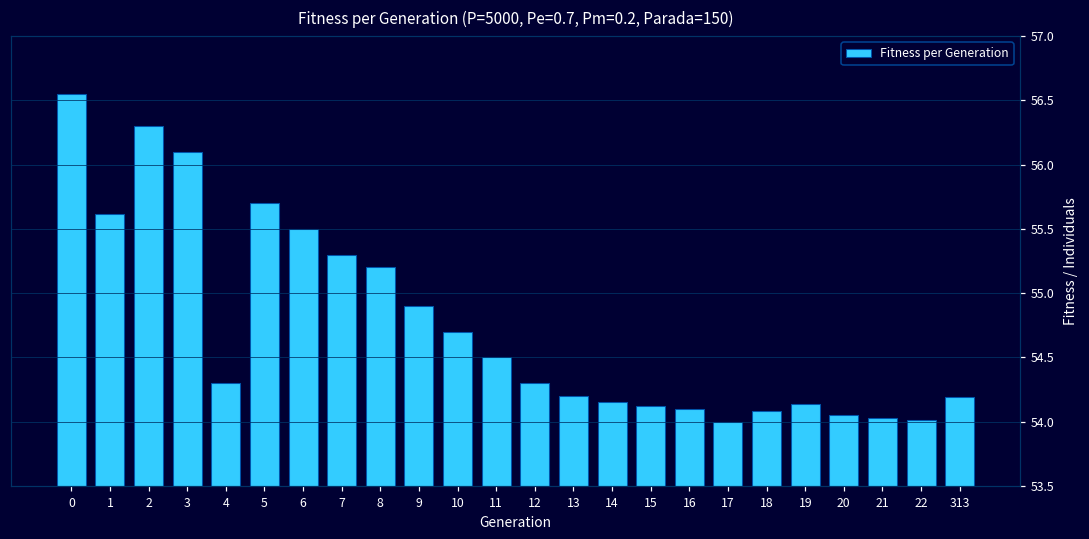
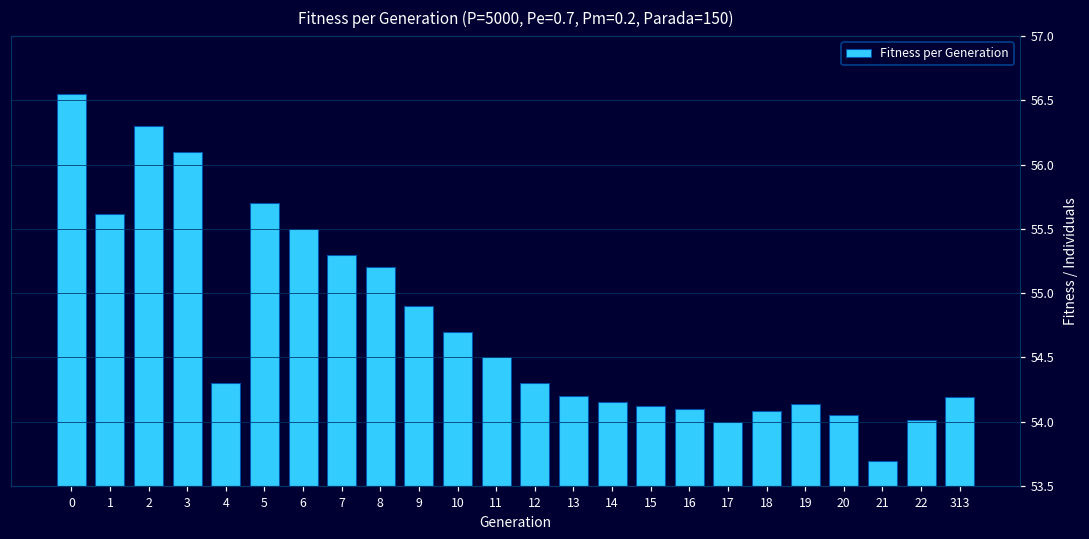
21: 54.03 -> 53.69
